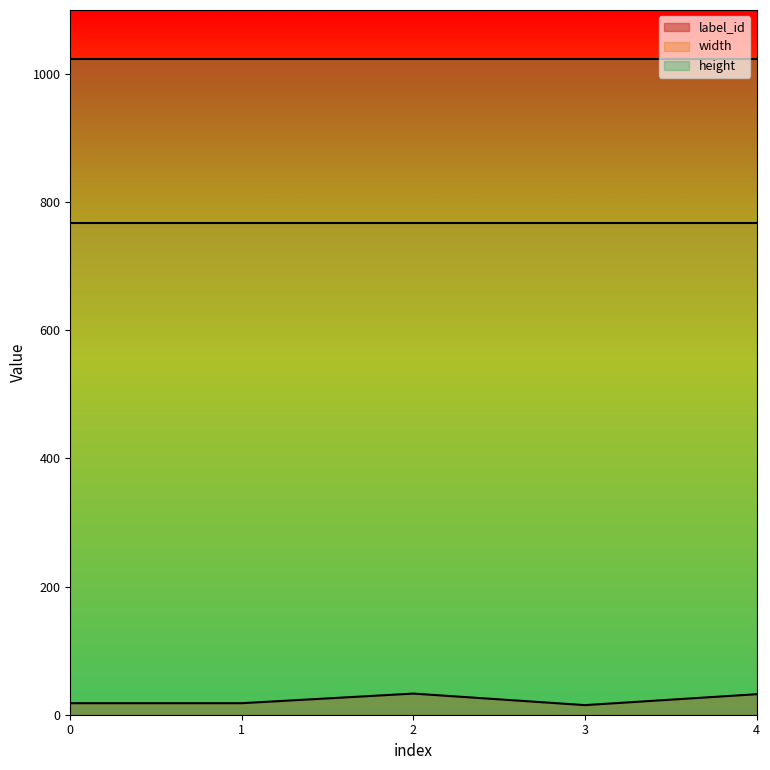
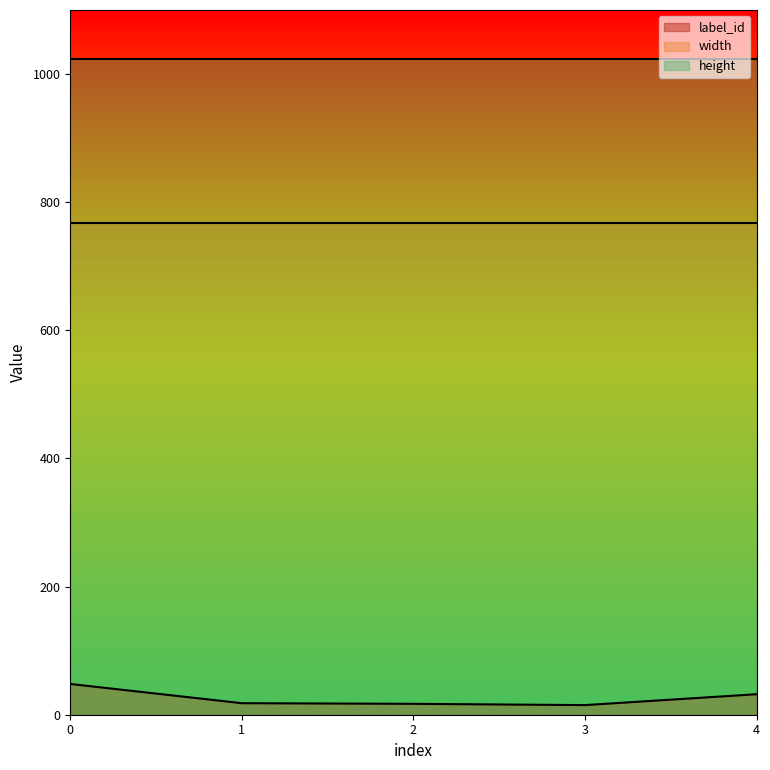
label_id, 0: 20 -> 50
label_id, 2: 30 -> 20
